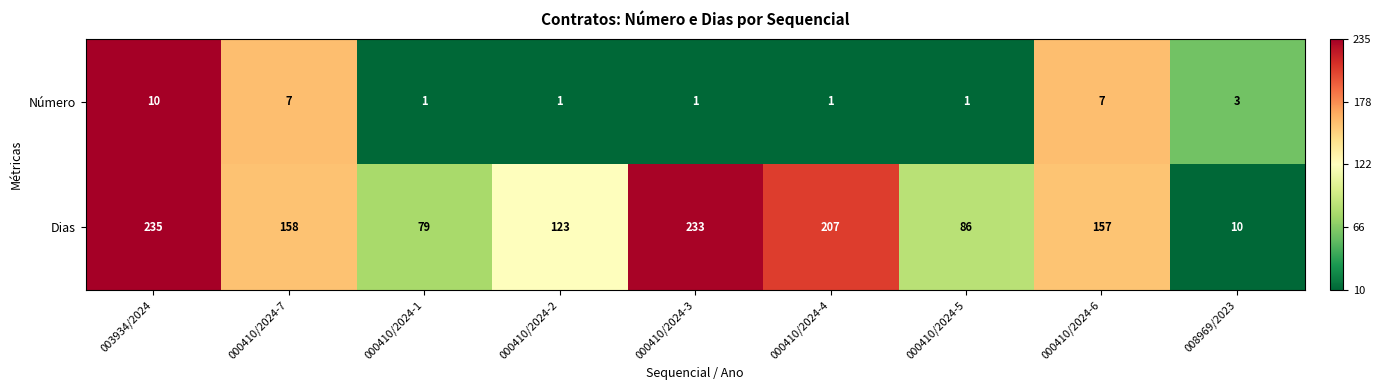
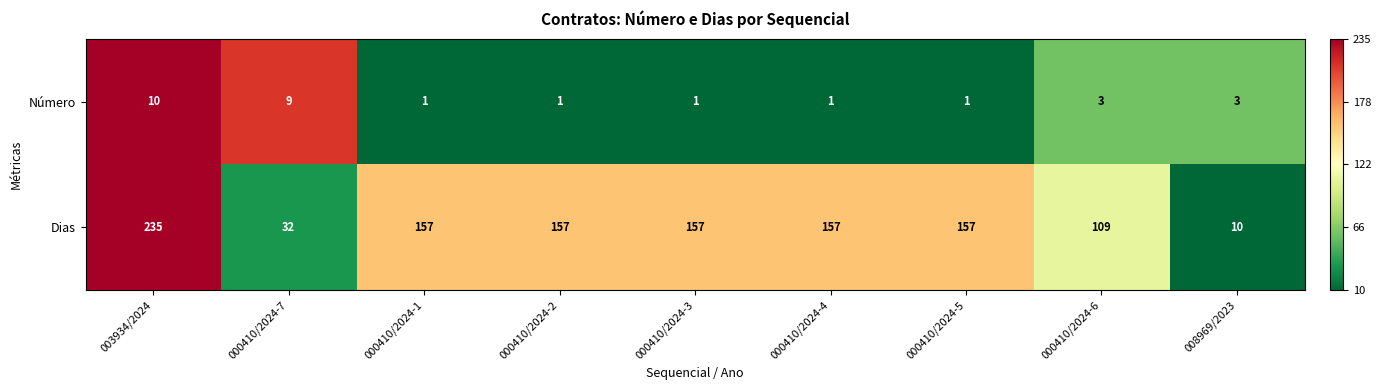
Número, 000410/2024-7: 7 -> 9
Número, 000410/2024-6: 7 -> 3
Dias, 000410/2024-7: 158 -> 32
Dias, 000410/2024-1: 79 -> 157
Dias, 000410/2024-2: 123 -> 157
Dias, 000410/2024-3: 233 -> 157
Dias, 000410/2024-4: 207 -> 157
Dias, 000410/2024-5: 86 -> 157
Dias, 000410/2024-6: 157 -> 109
